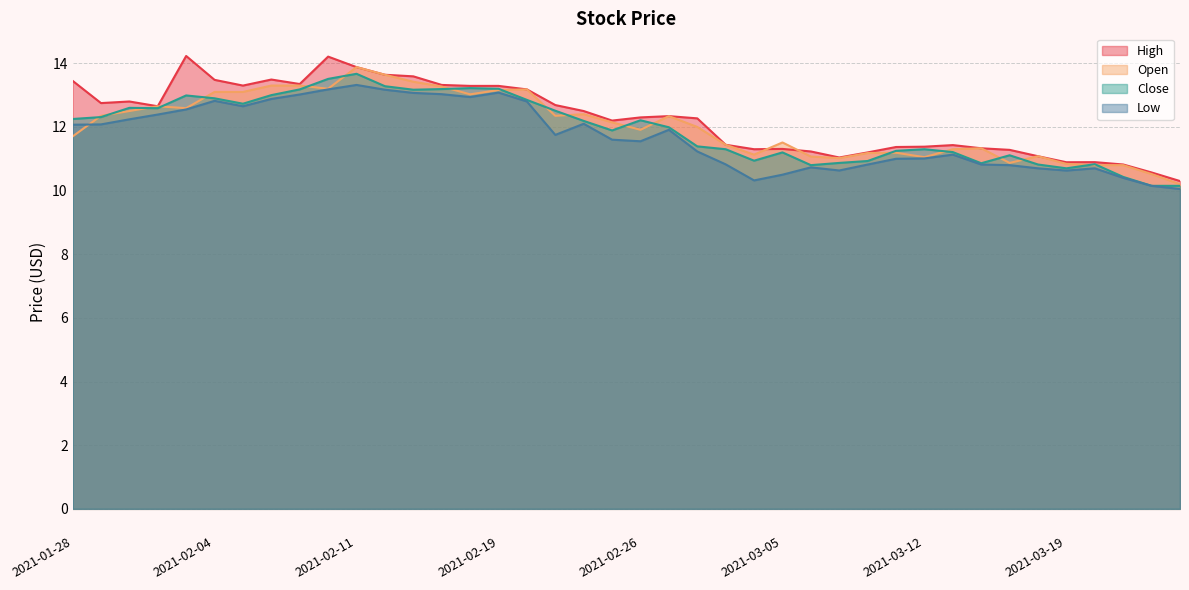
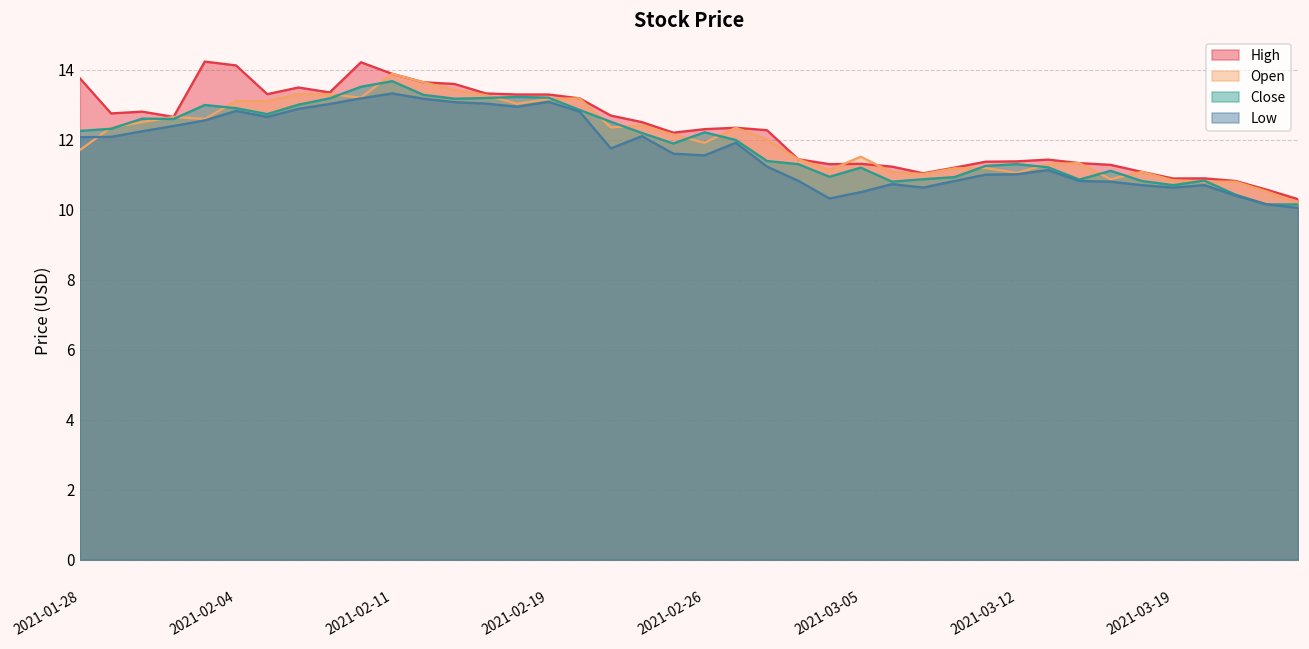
High, 2021-01-28: 13.4 -> 13.8
High, 2021-02-04: 13.5 -> 14.1
